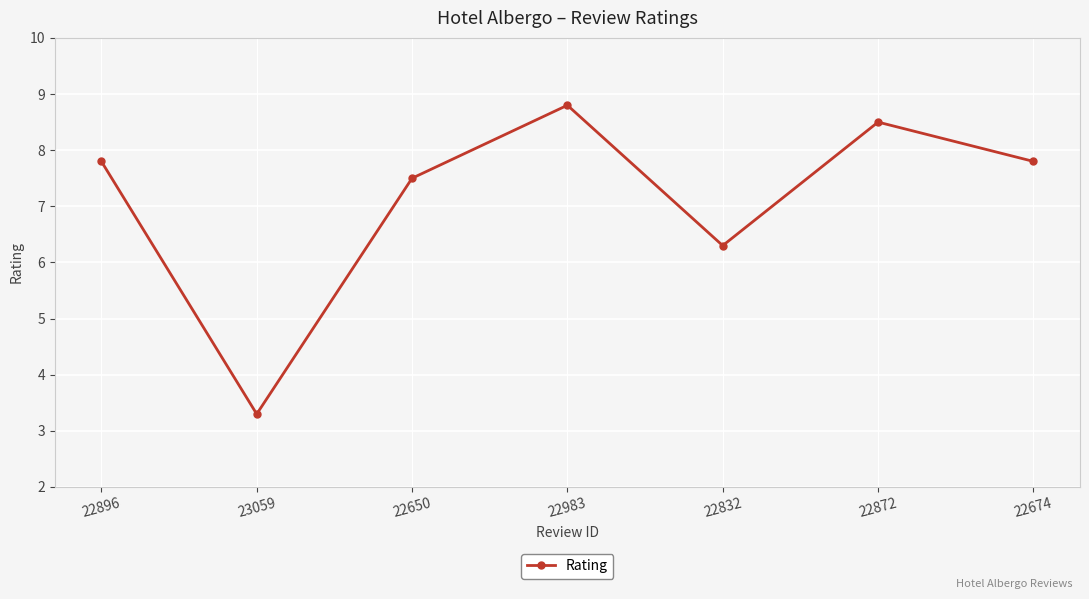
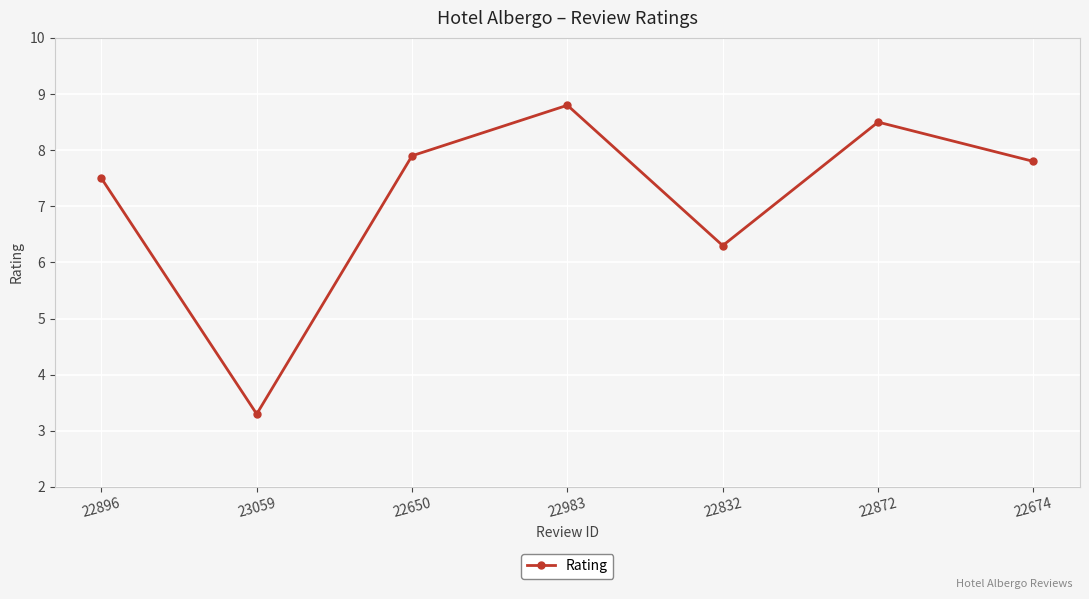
22896: 7.8 -> 7.5
22650: 7.5 -> 7.9
